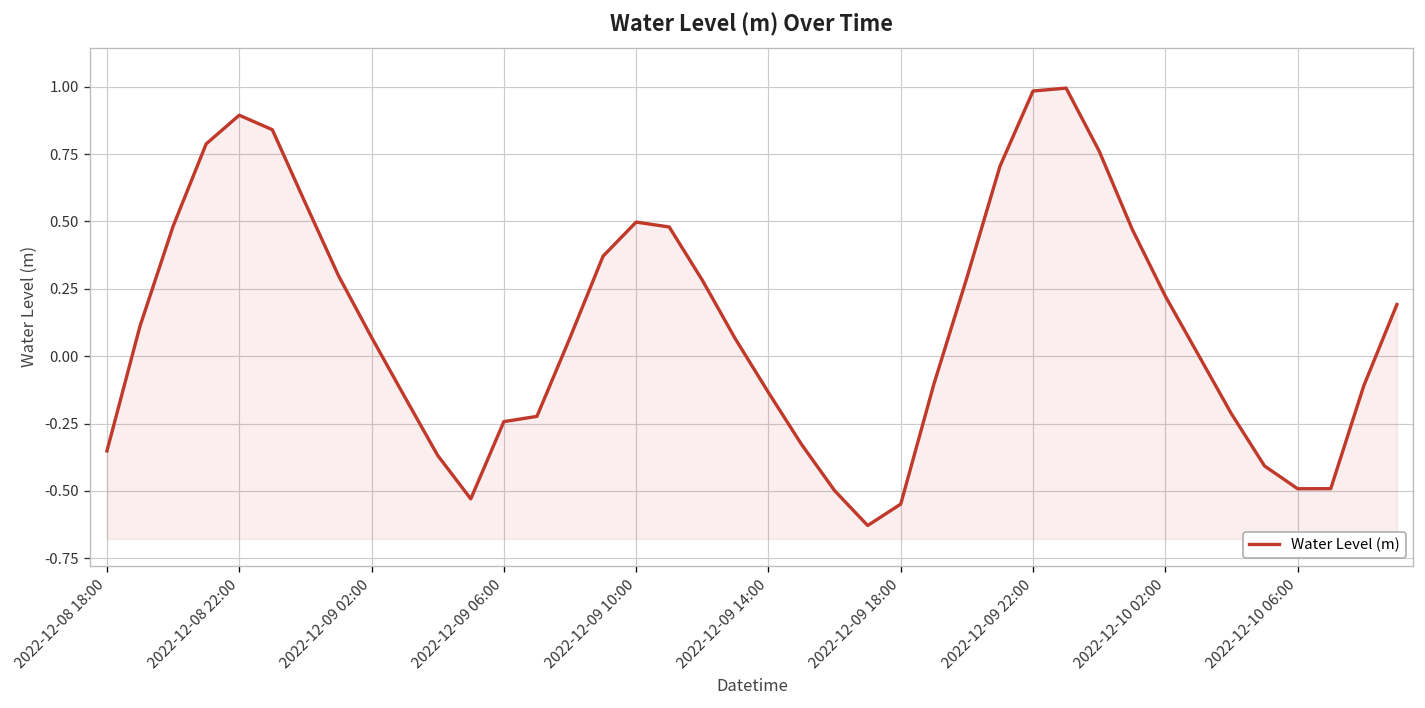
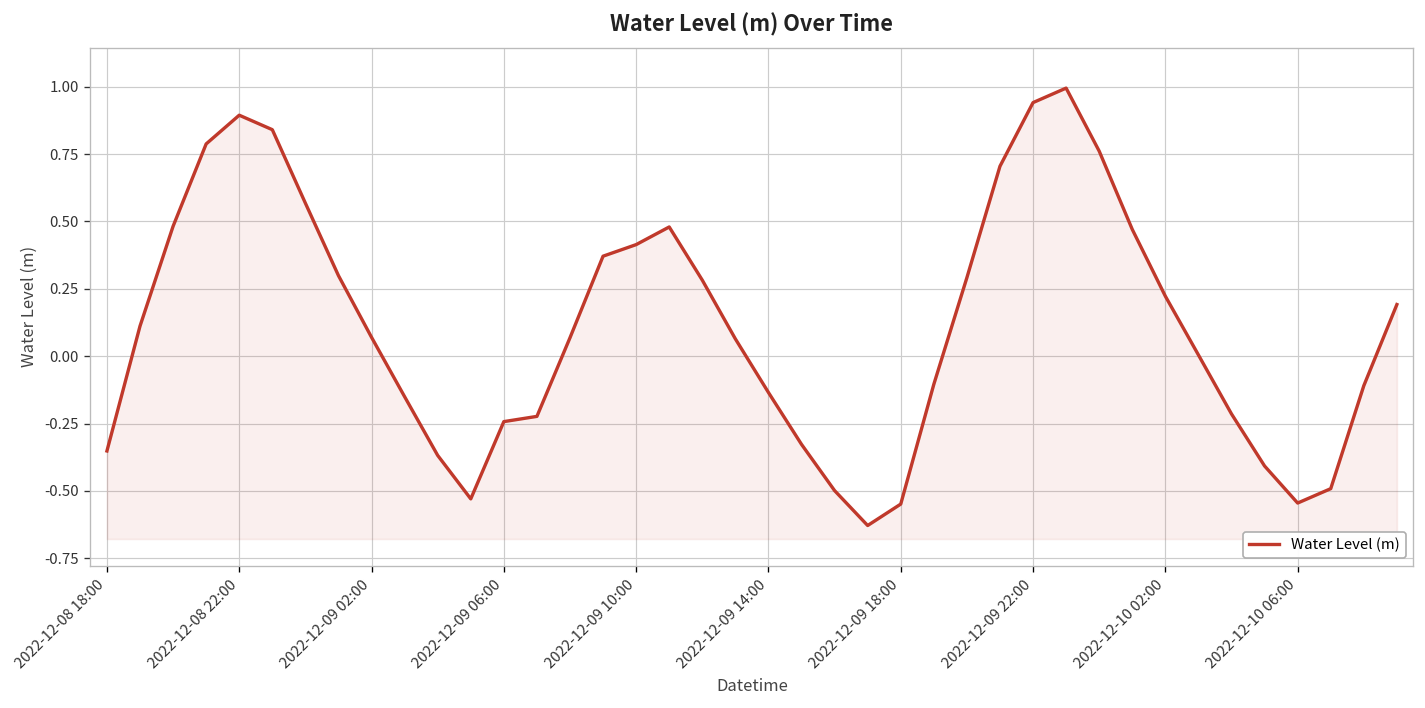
2022-12-09 10:00: 0.50 -> 0.41
2022-12-09 22:00: 0.98 -> 0.94
2022-12-10 06:00: -0.49 -> -0.54
